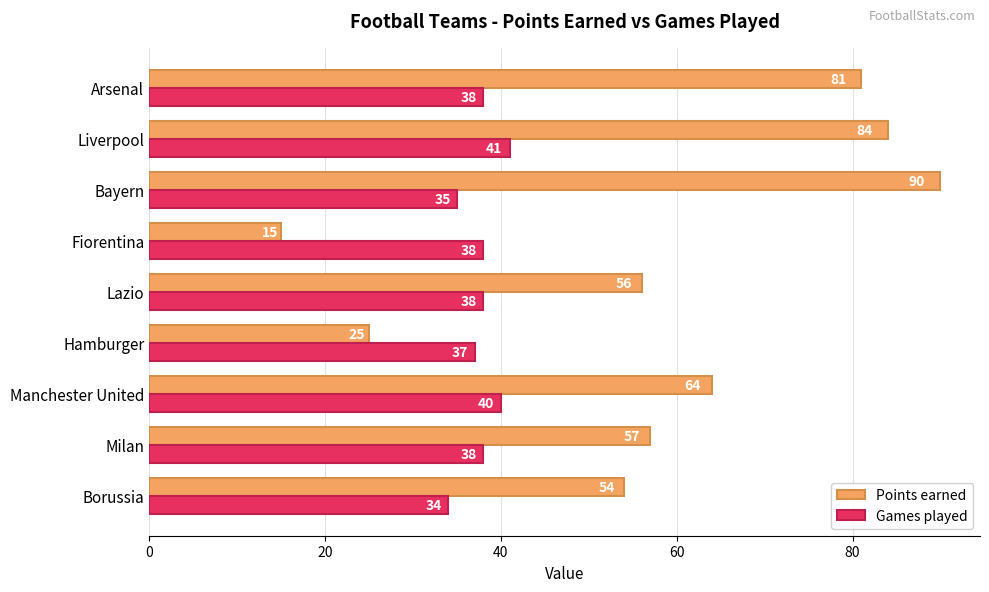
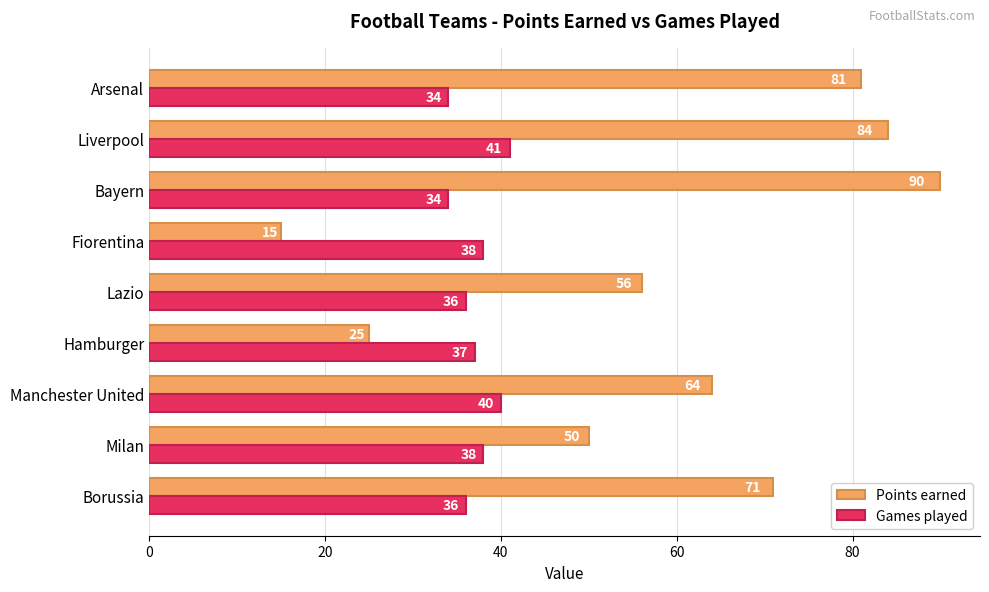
Games played, Arsenal: 38 -> 34
Games played, Bayern: 35 -> 34
Games played, Lazio: 38 -> 36
Points earned, Milan: 57 -> 50
Points earned, Borussia: 54 -> 71
Games played, Borussia: 34 -> 36
